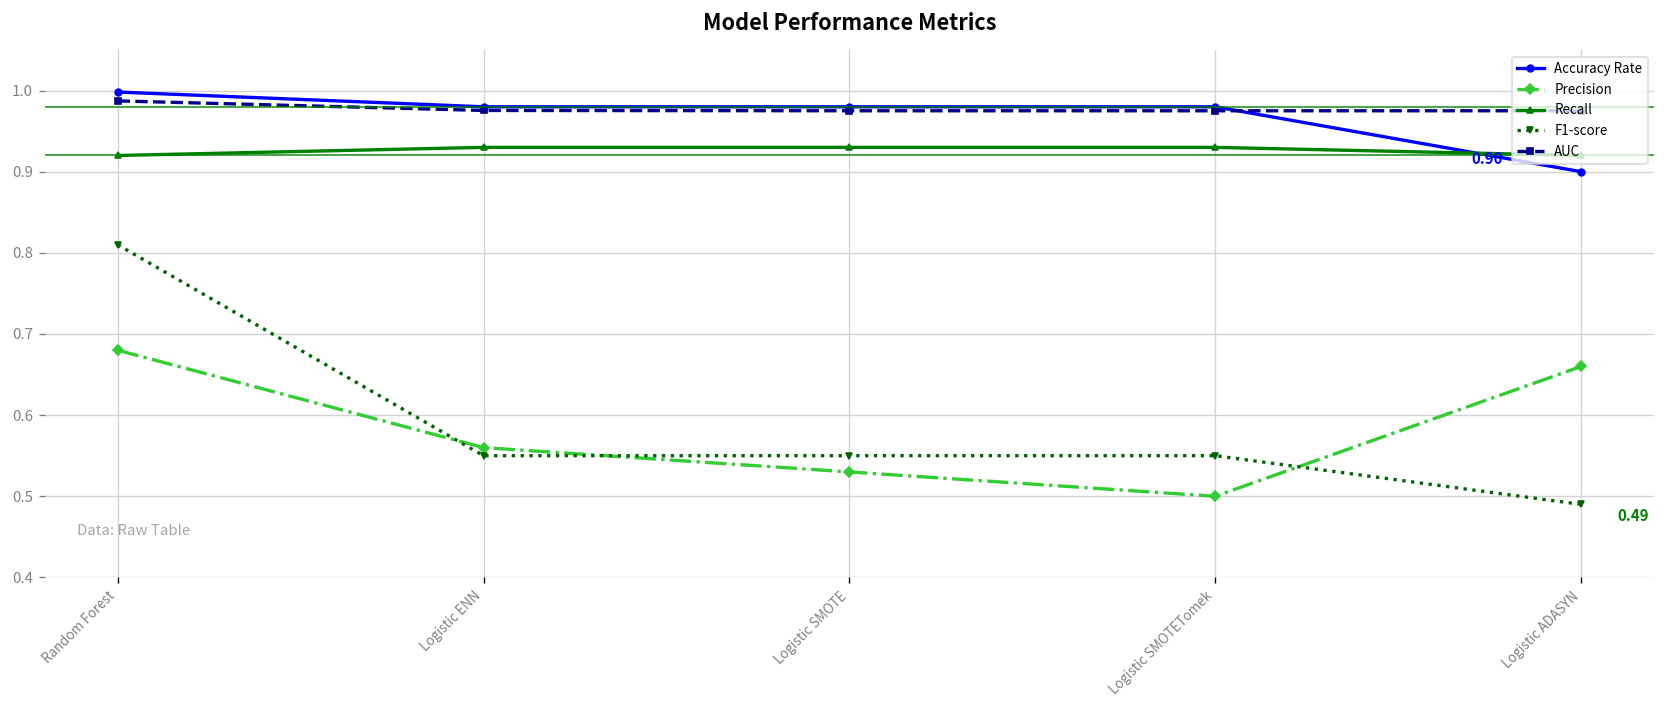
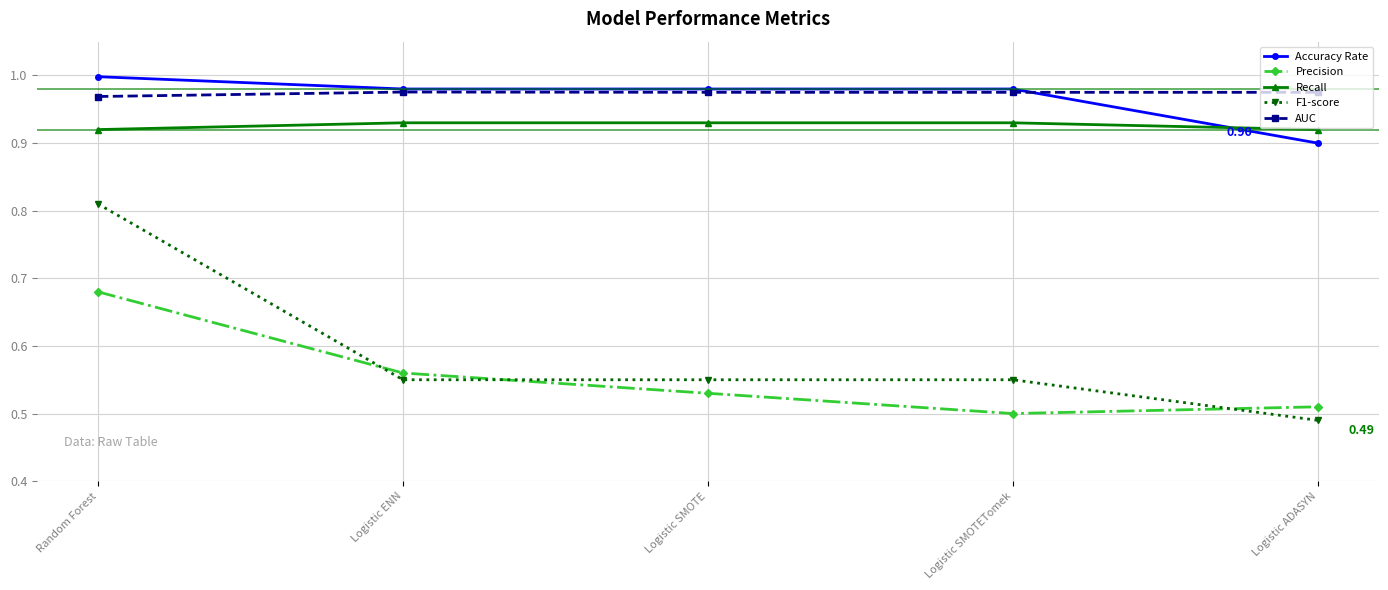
AUC, Random Forest: 0.99 -> 0.97
Precision, Logistic ADASYN: 0.66 -> 0.51
